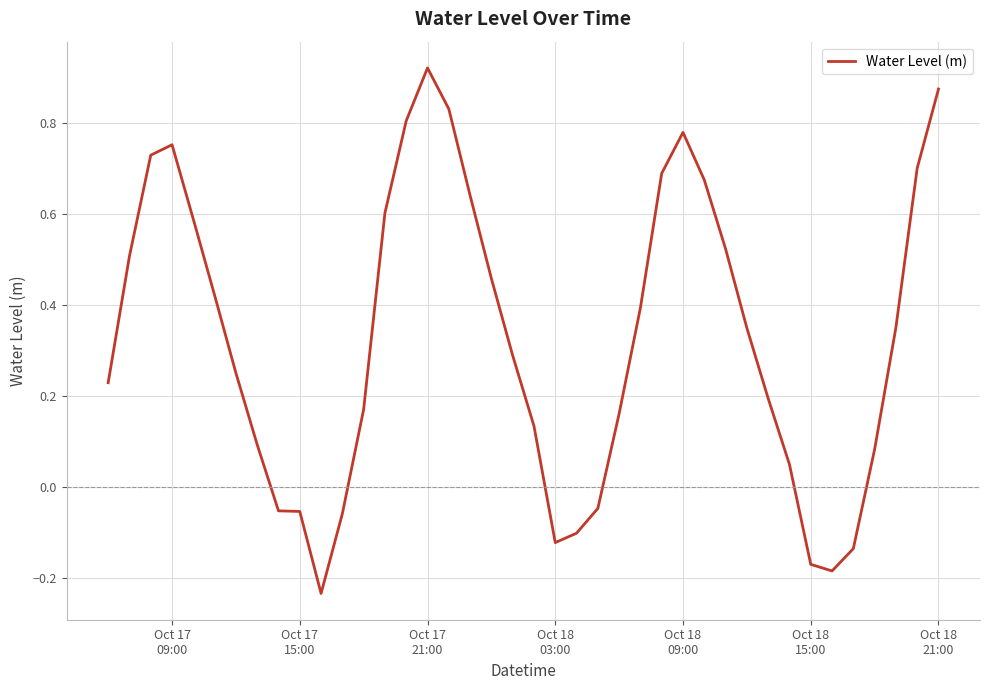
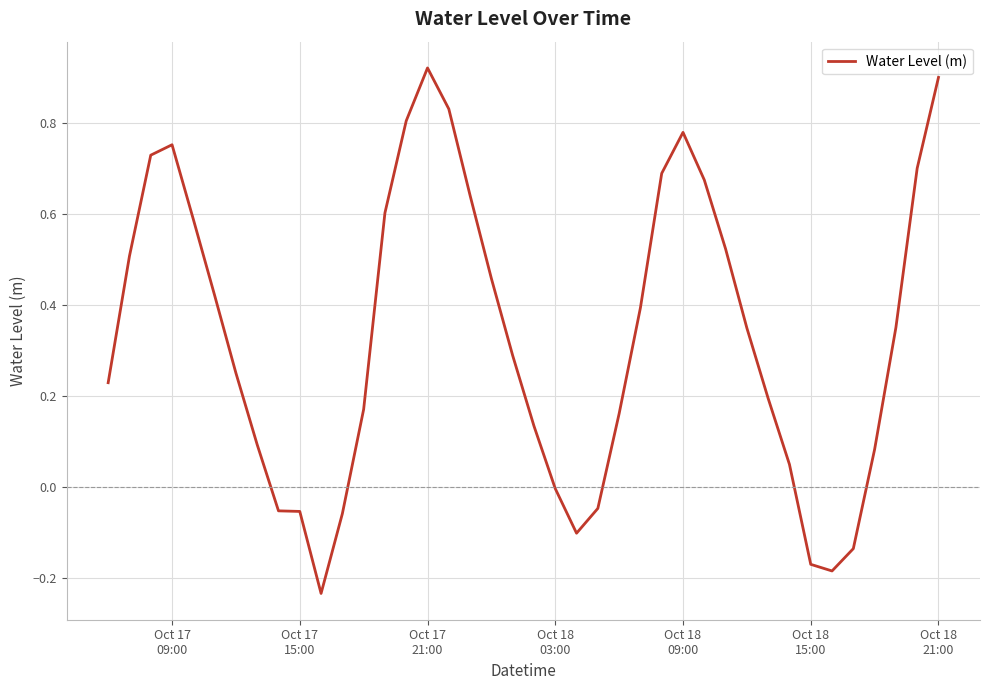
Oct 18 03:00: -0.12 -> 0.00
Oct 18 21:00: 0.88 -> 0.90
